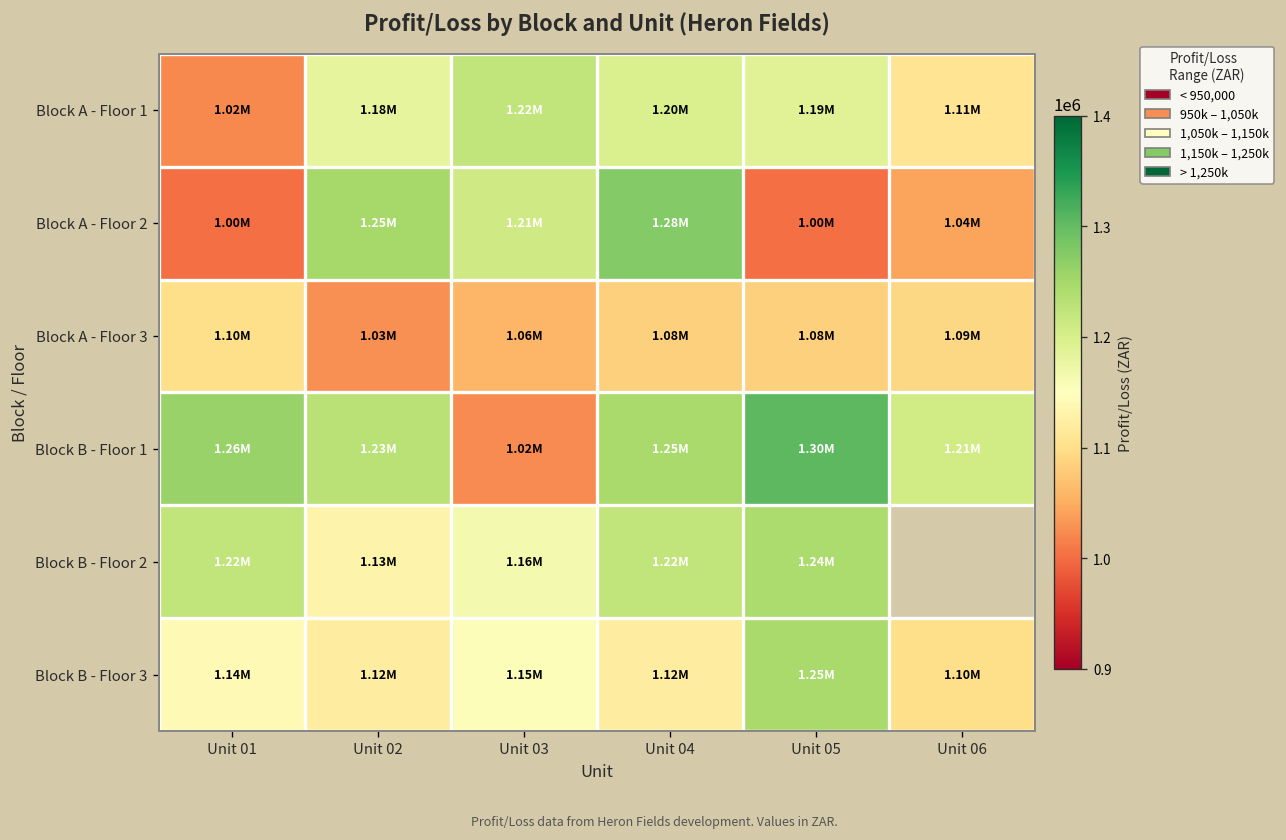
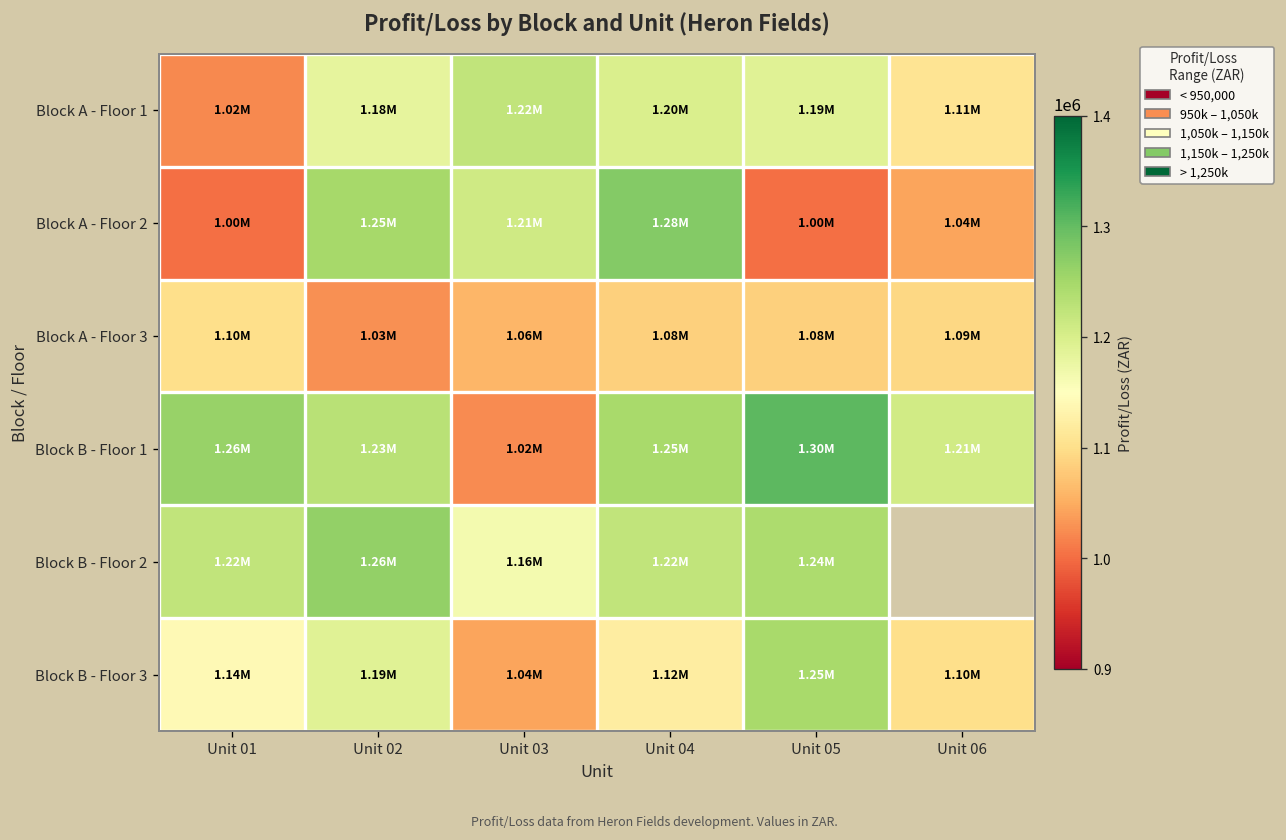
Block B - Floor 2, Unit 02: 1.13M -> 1.26M
Block B - Floor 3, Unit 02: 1.12M -> 1.19M
Block B - Floor 3, Unit 03: 1.15M -> 1.04M
